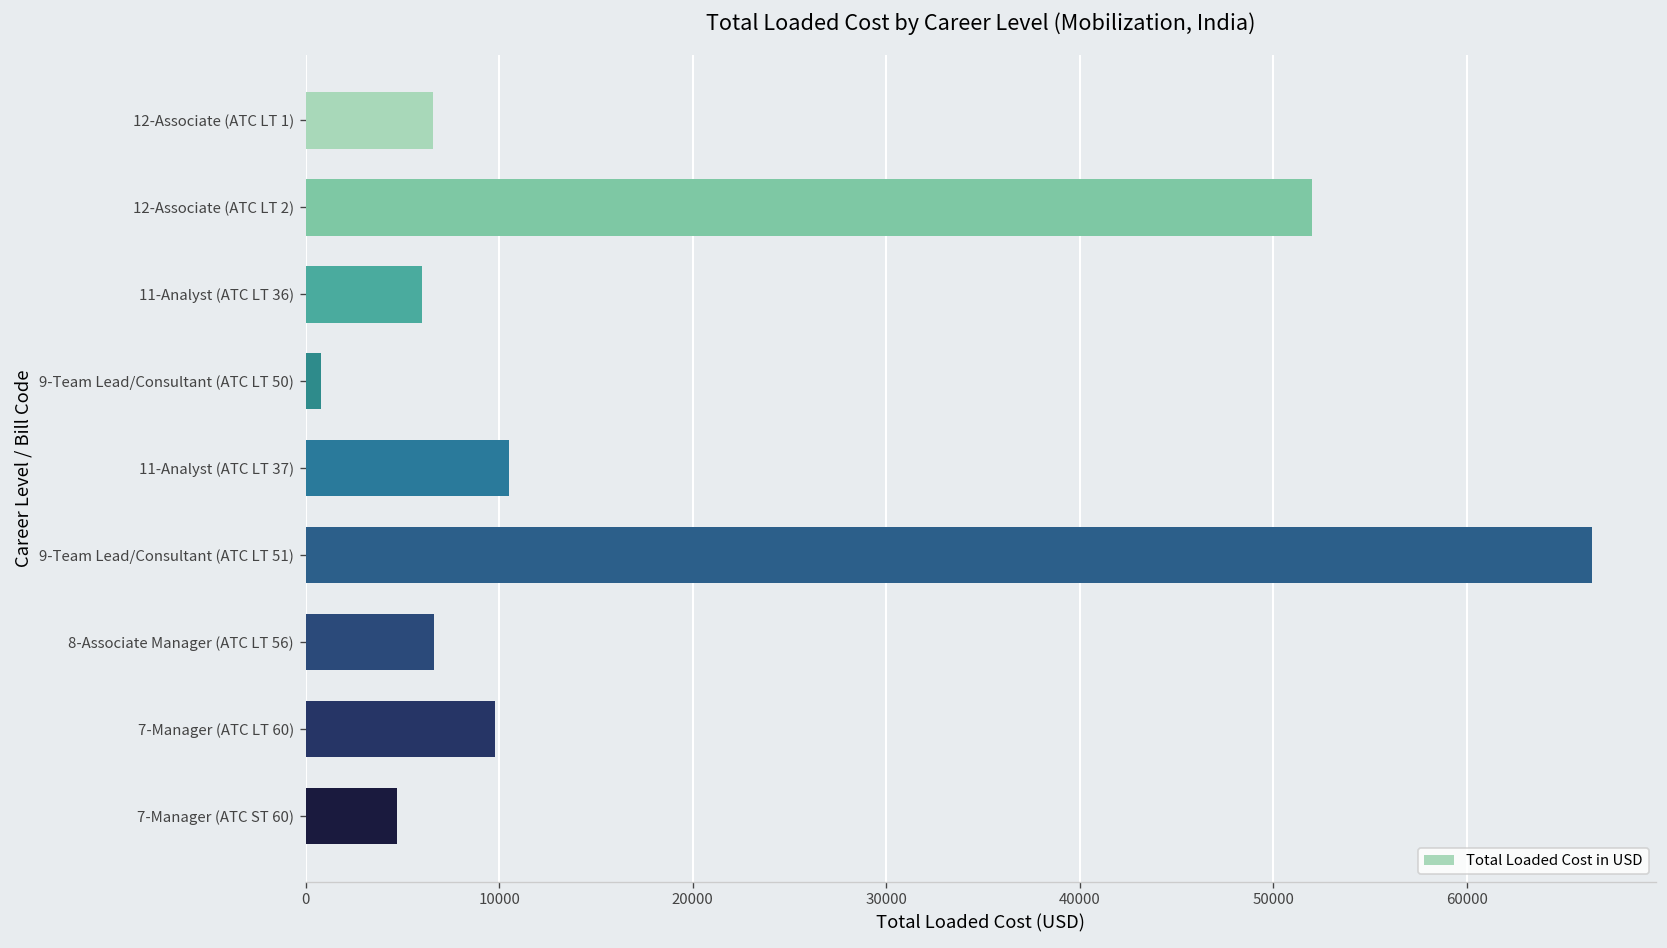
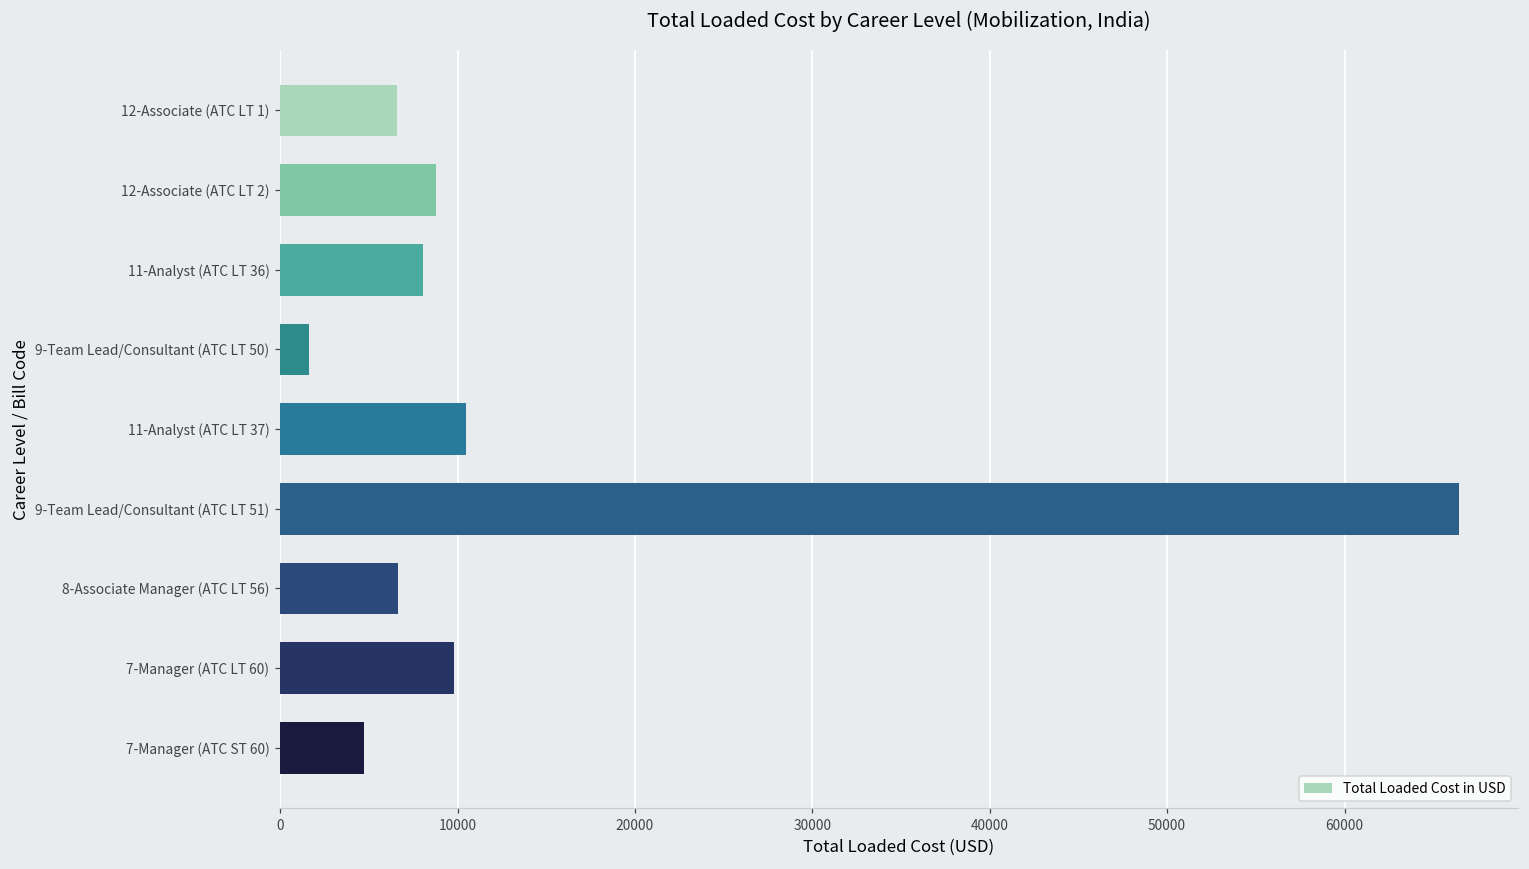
12-Associate (ATC LT 2): 52000 -> 8800
11-Analyst (ATC LT 36): 6000 -> 8000
9-Team Lead/Consultant (ATC LT 50): 800 -> 1600
